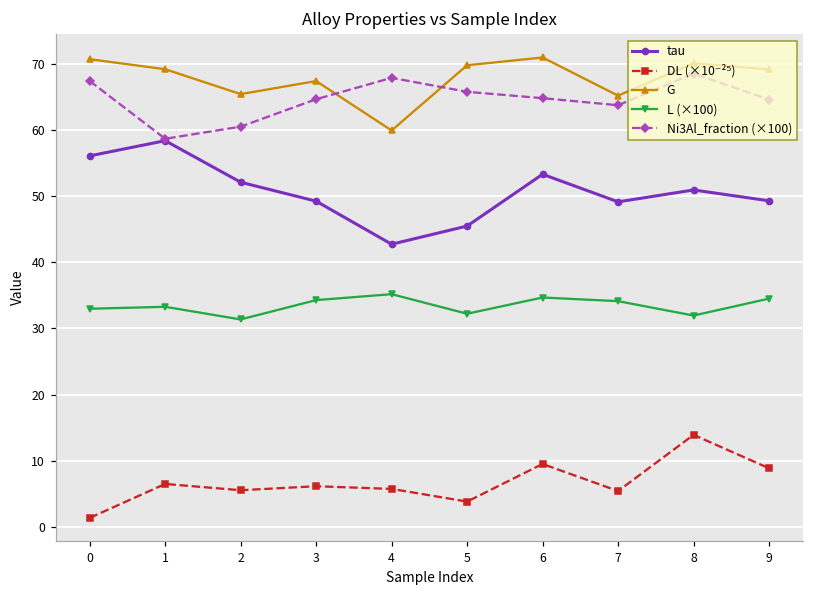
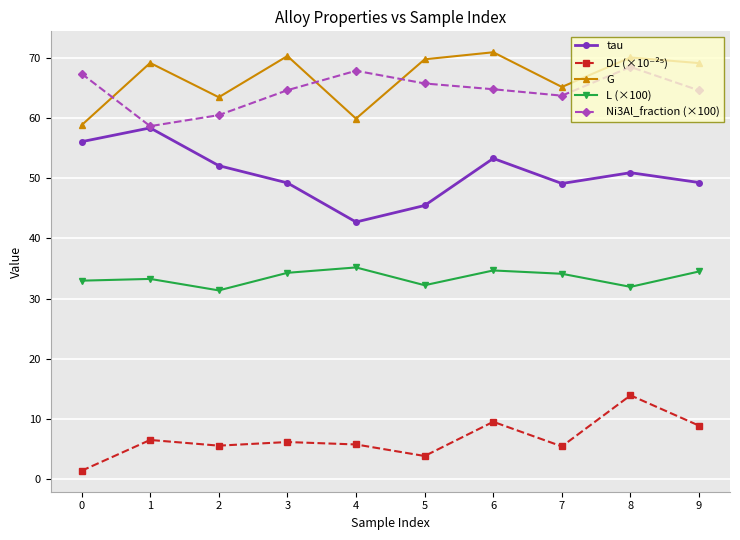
G, 0: 71 -> 59
G, 2: 65 -> 63
G, 3: 67 -> 70
